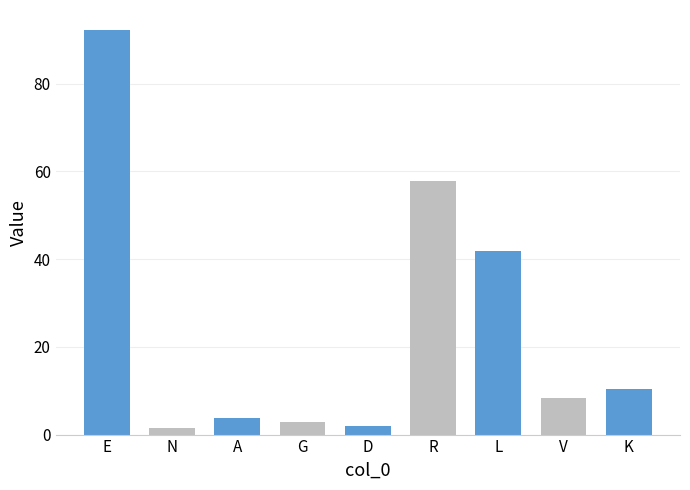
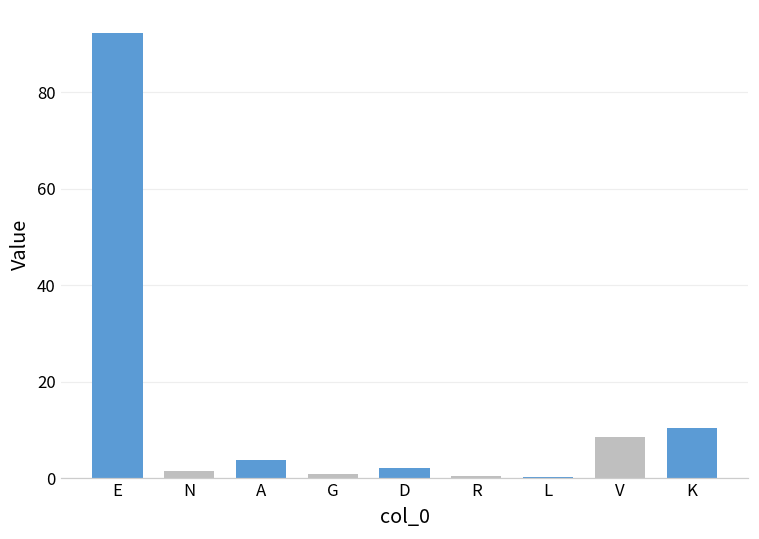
G: 3 -> 1
R: 58 -> 0
L: 42 -> 0
